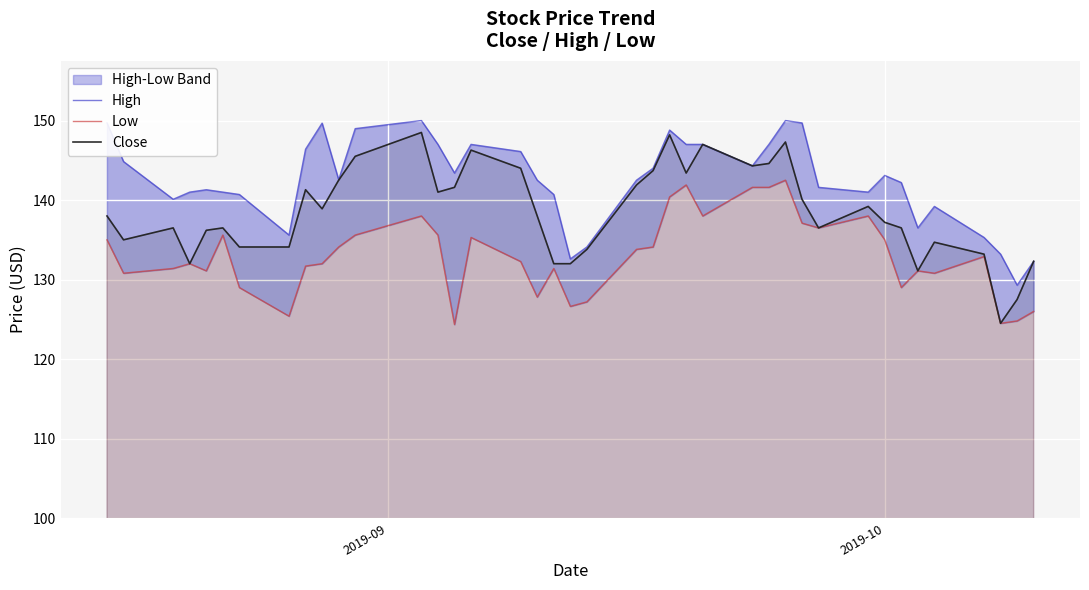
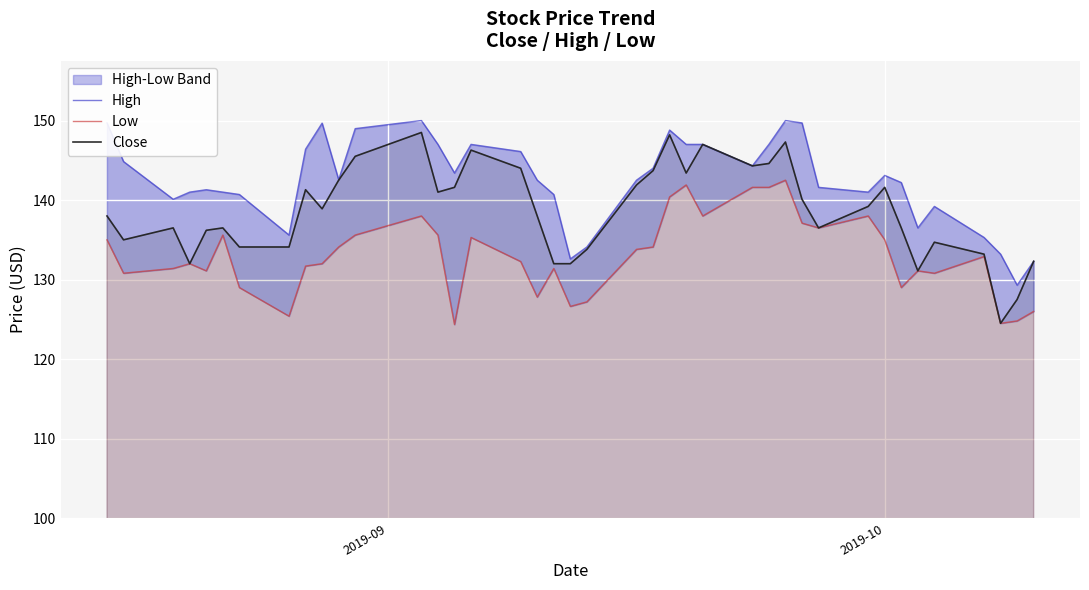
Close, 2019-10: 137 -> 142
